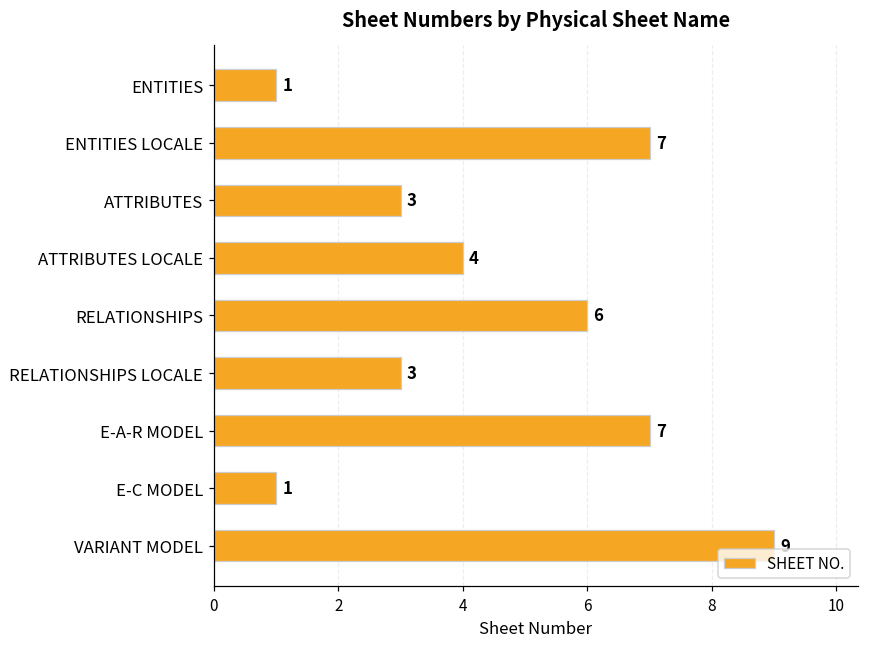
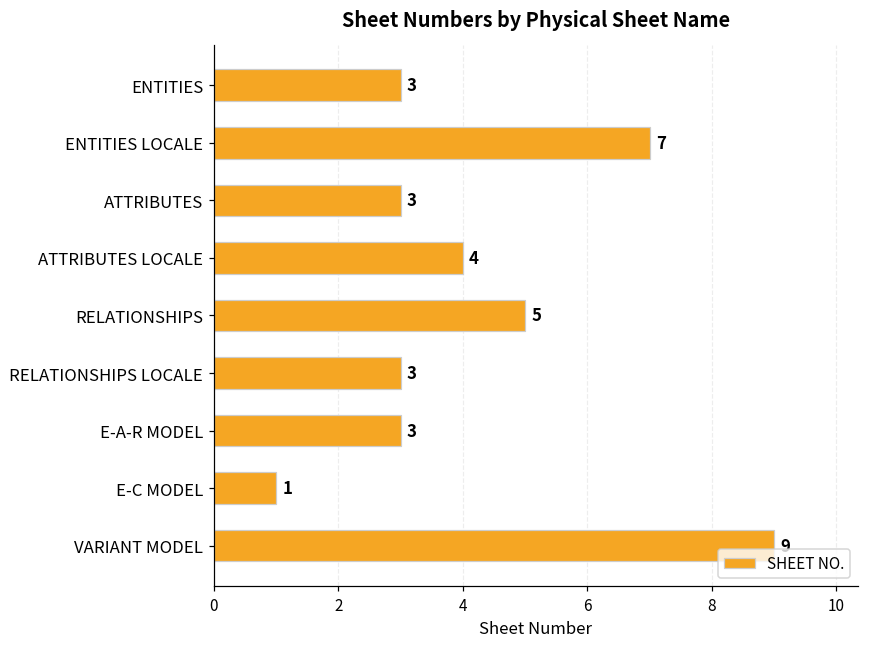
ENTITIES: 1 -> 3
RELATIONSHIPS: 6 -> 5
E-A-R MODEL: 7 -> 3
